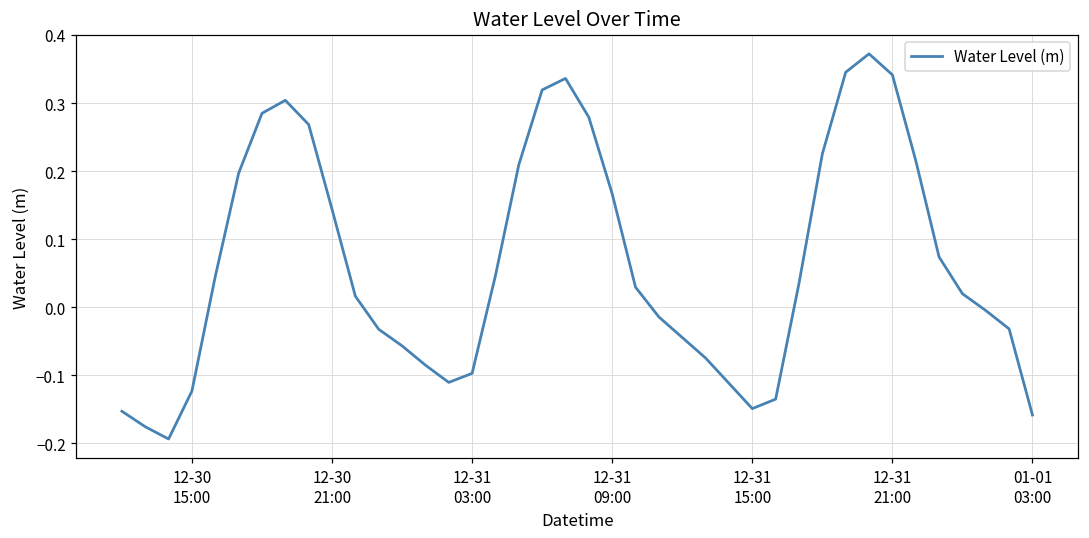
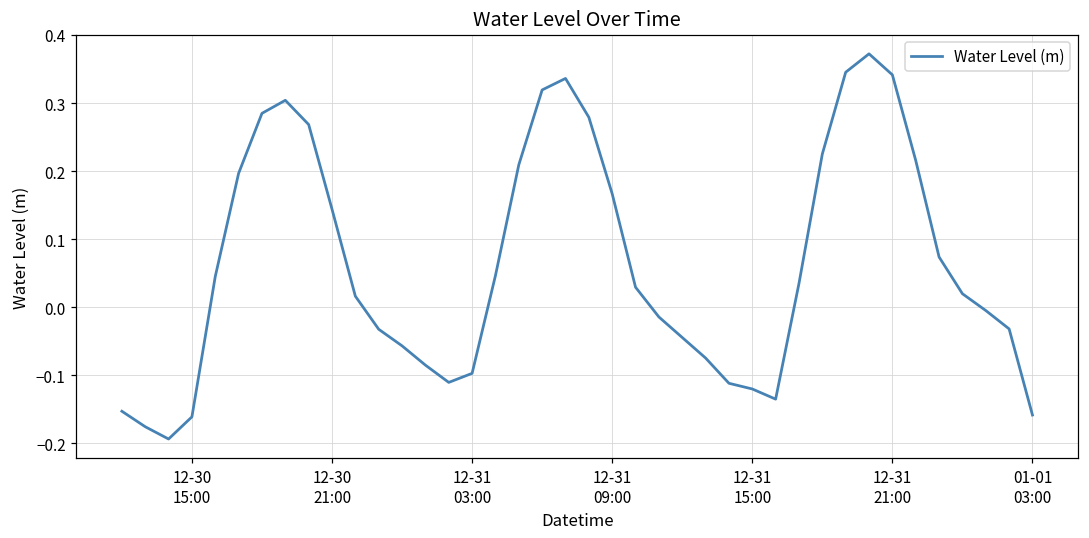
12-30 15:00: -0.12 -> -0.16
12-31 15:00: -0.15 -> -0.12
